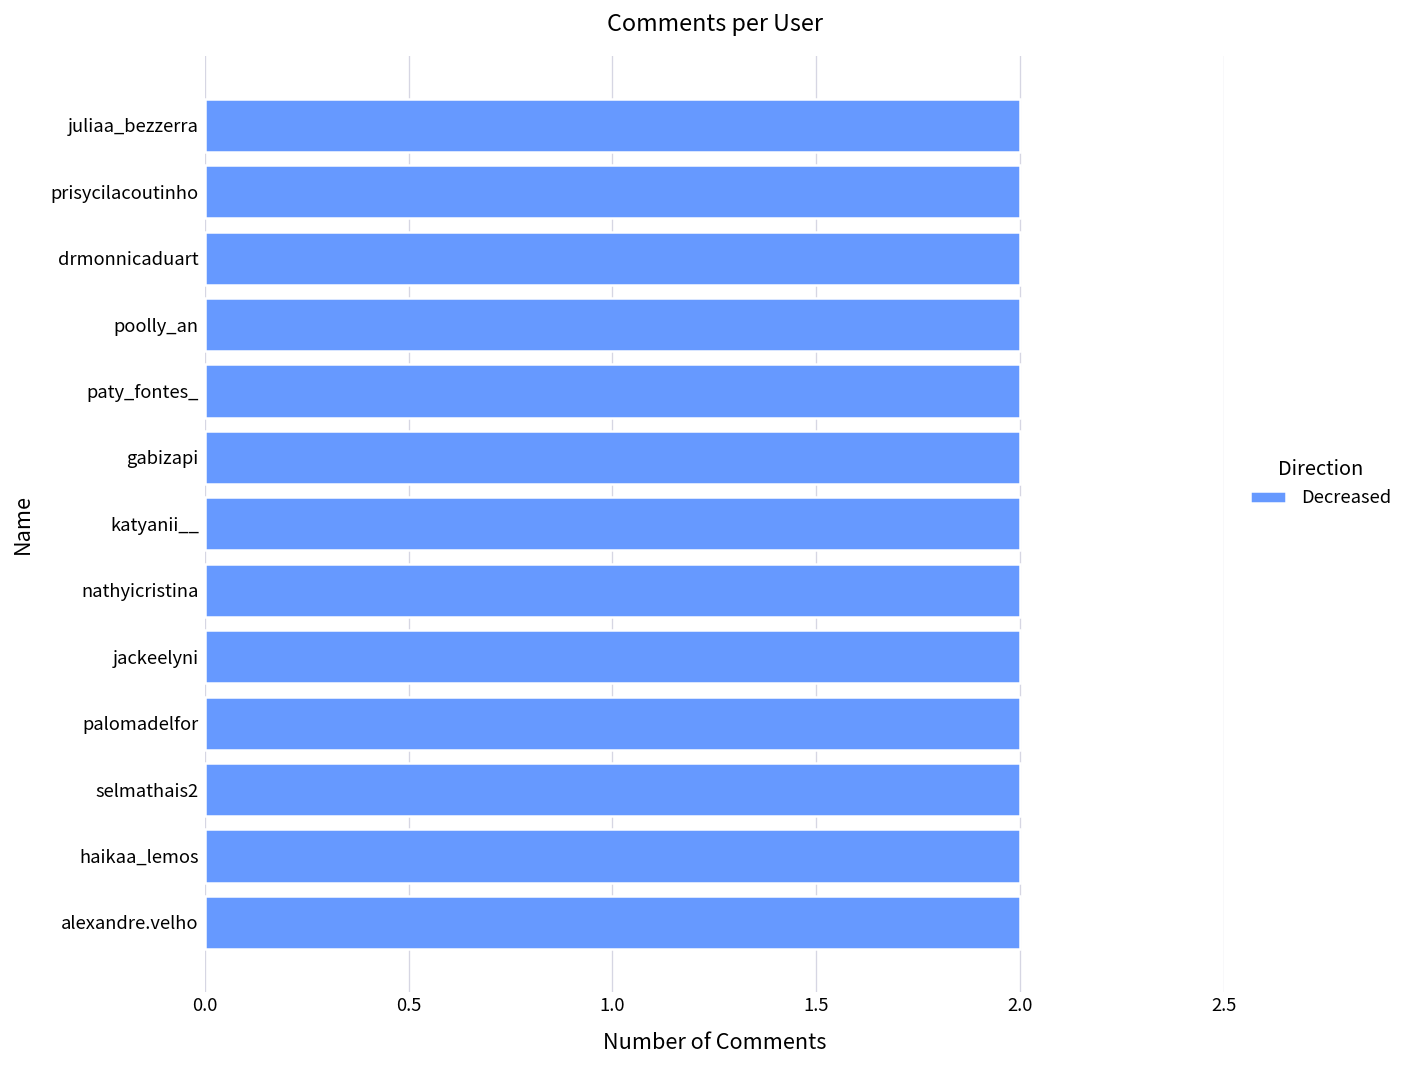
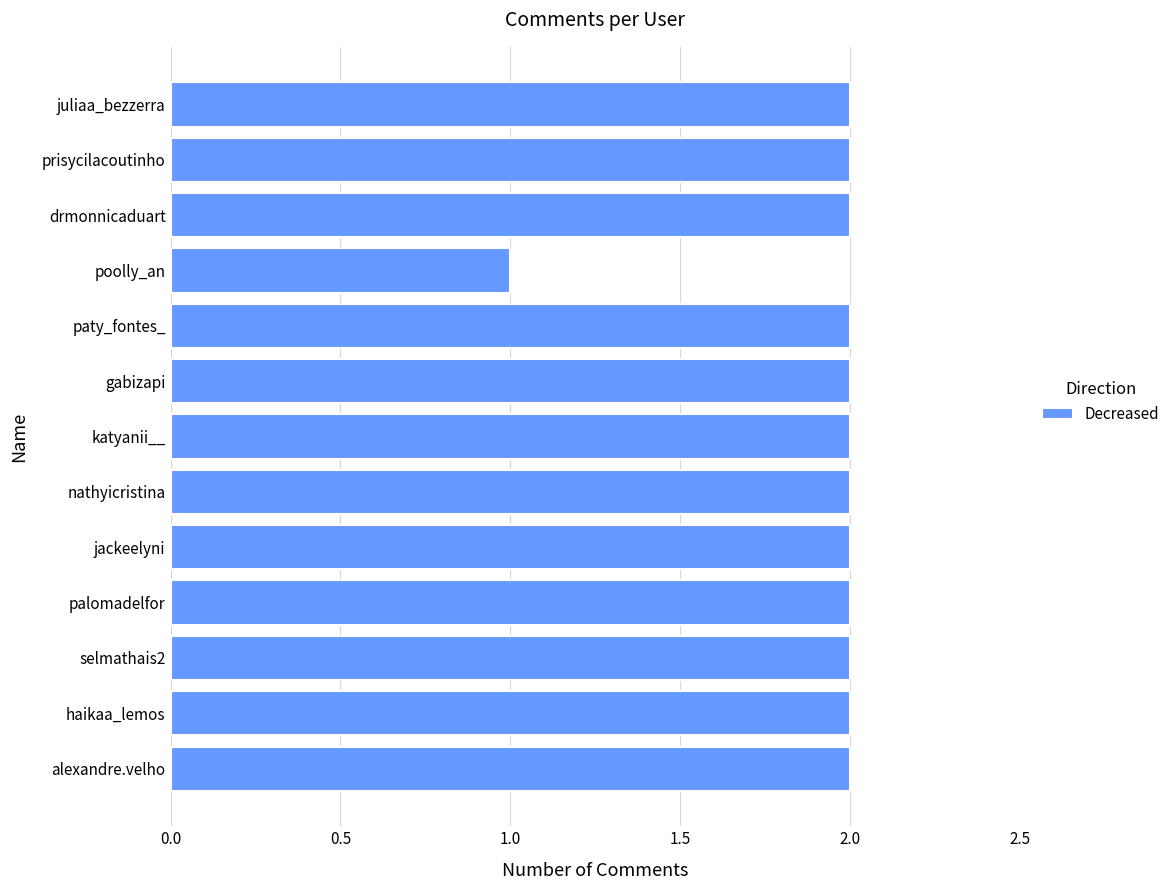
poolly_an: 2 -> 1
